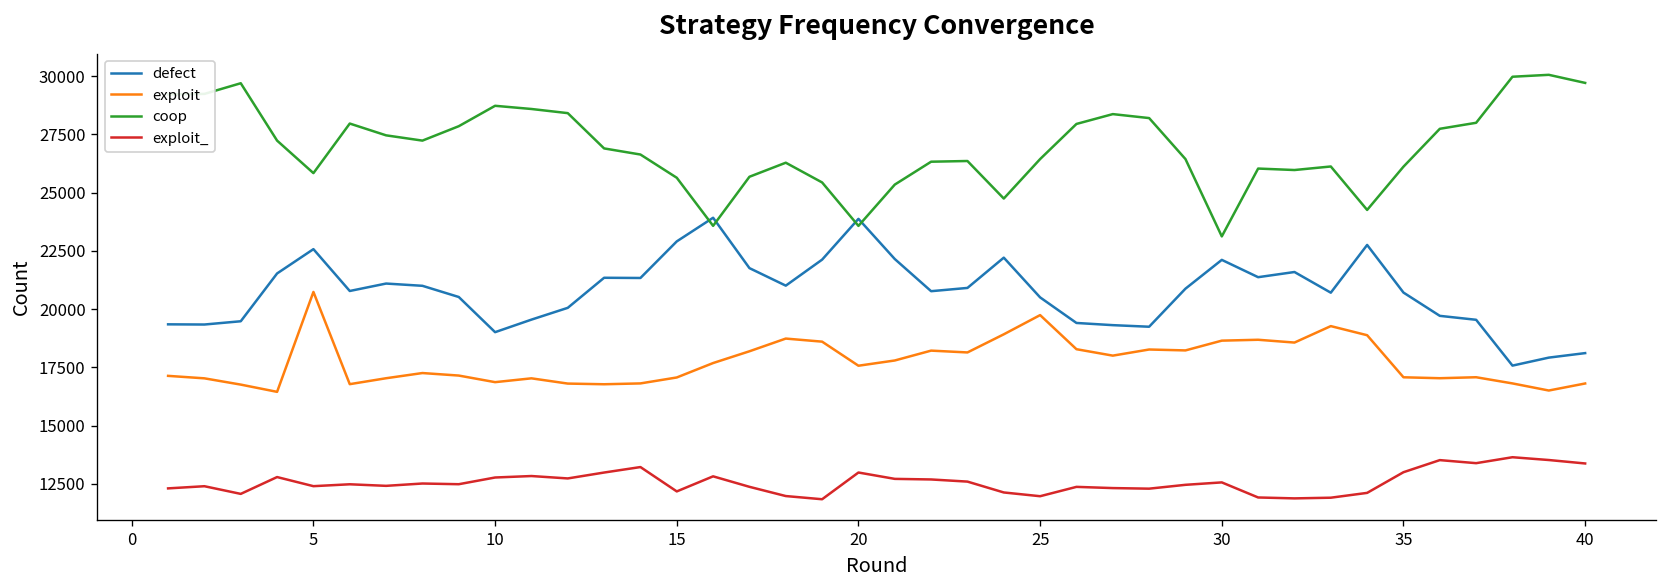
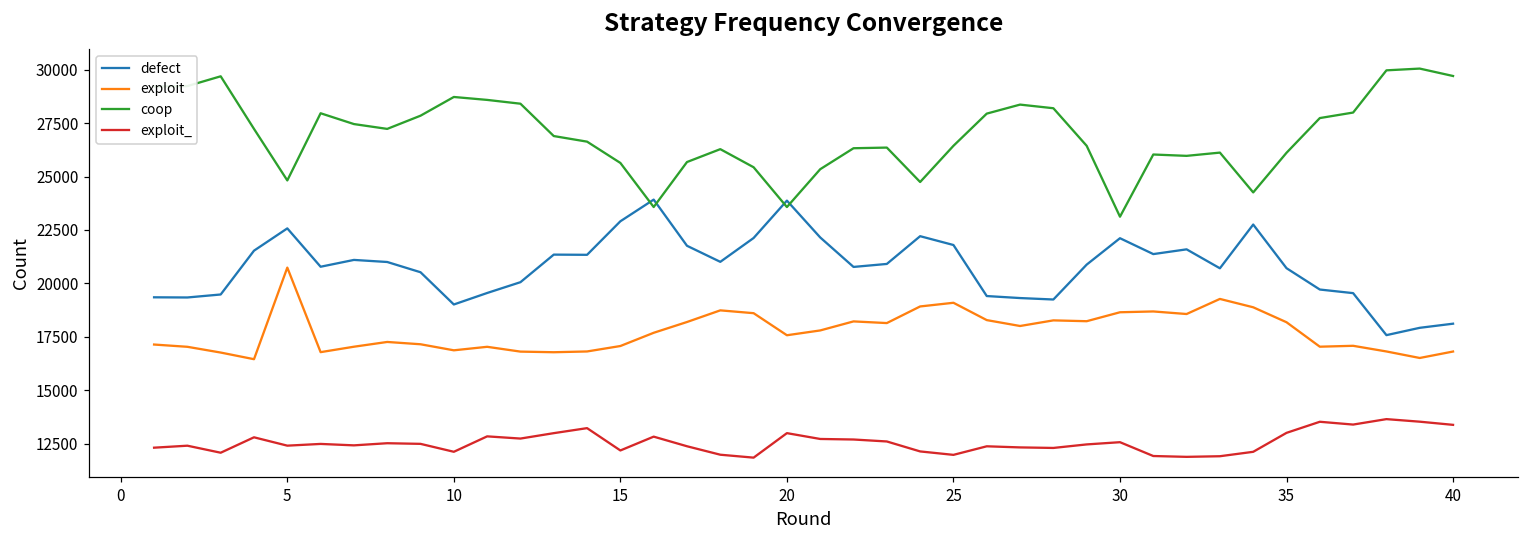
coop, 5: 25800 -> 24800
exploit_, 10: 12800 -> 12100
defect, 25: 20500 -> 21800
exploit, 25: 19700 -> 19100
exploit, 35: 17100 -> 18200
